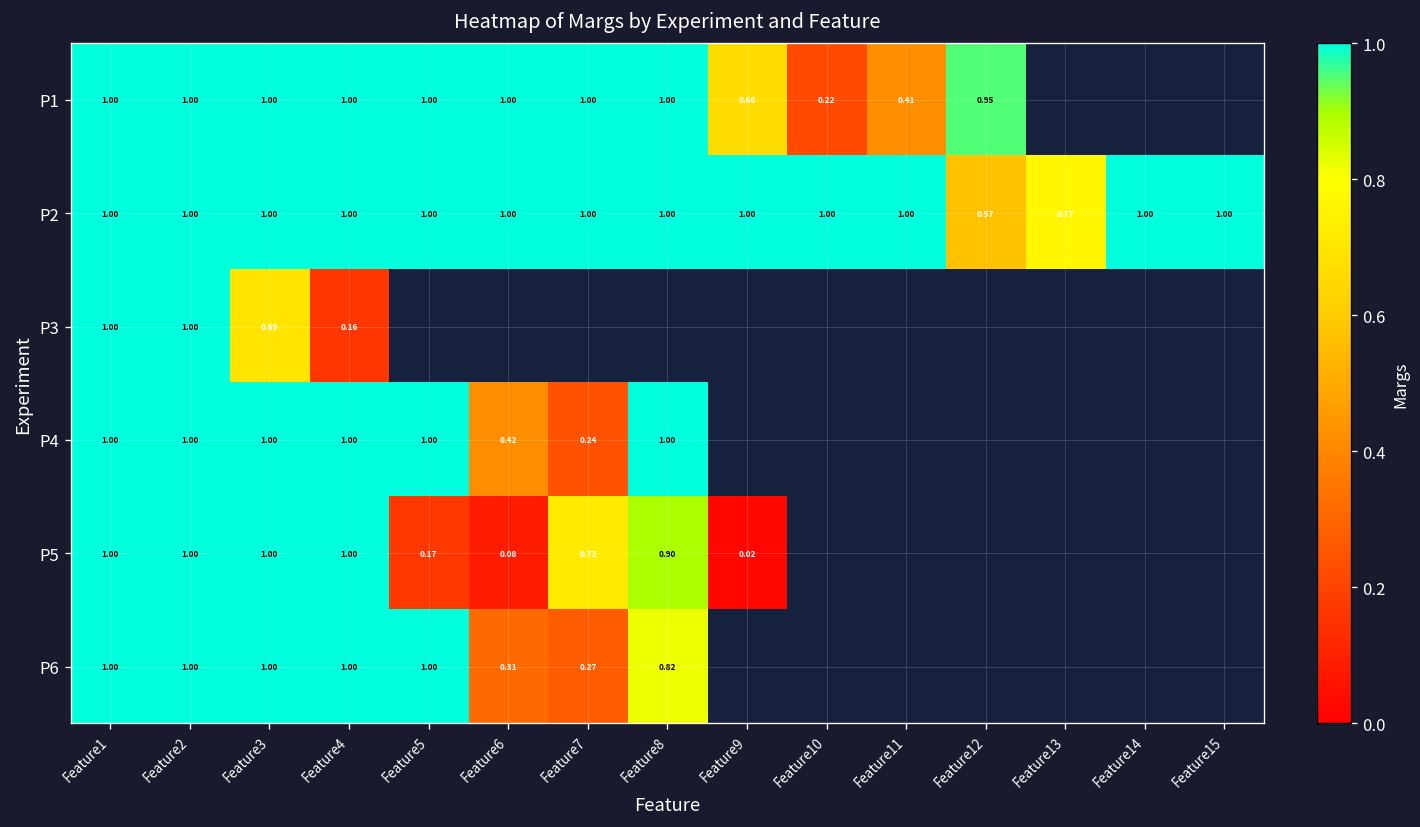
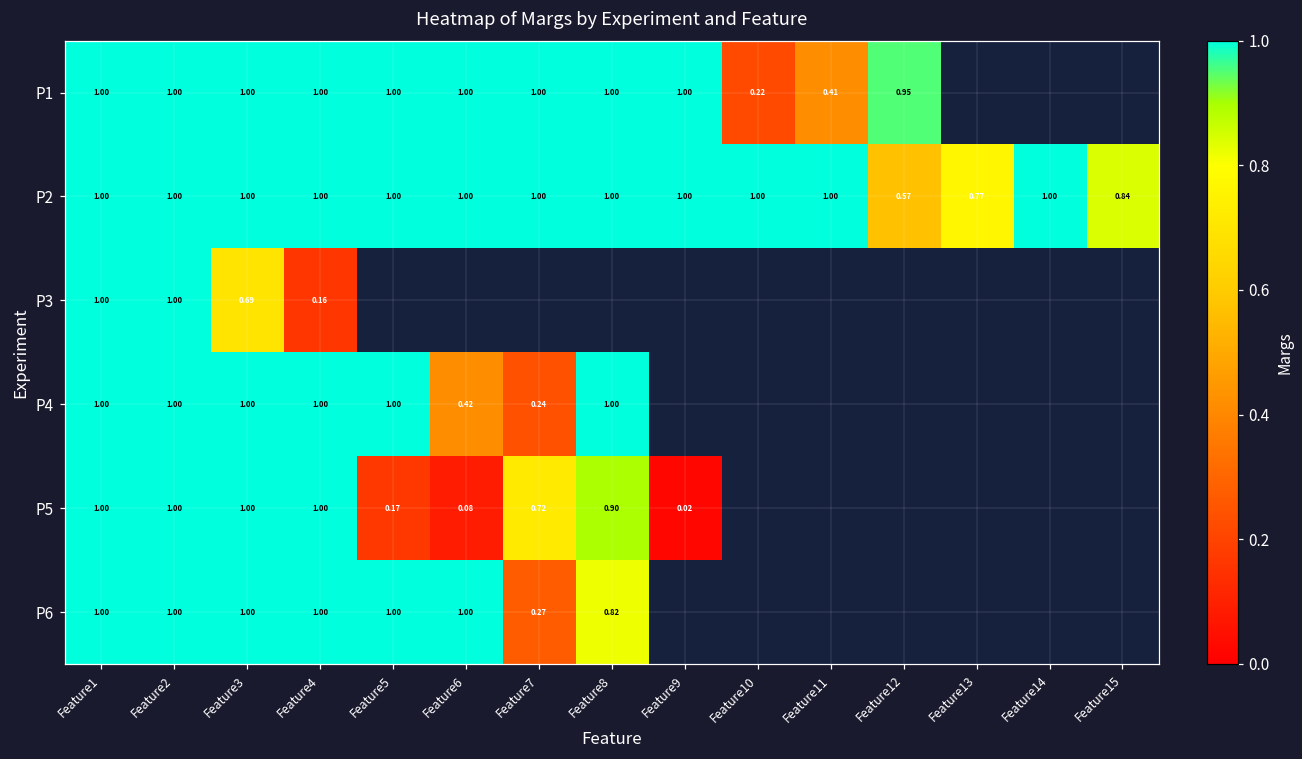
P1, Feature9: 0.66 -> 1.00
P2, Feature15: 1.00 -> 0.84
P6, Feature6: 0.31 -> 1.00
